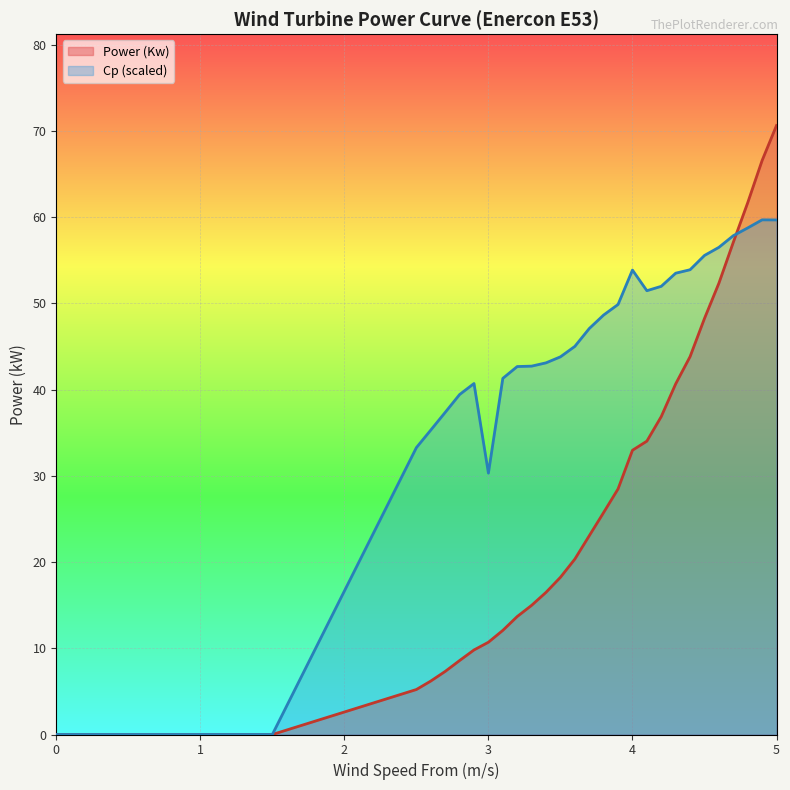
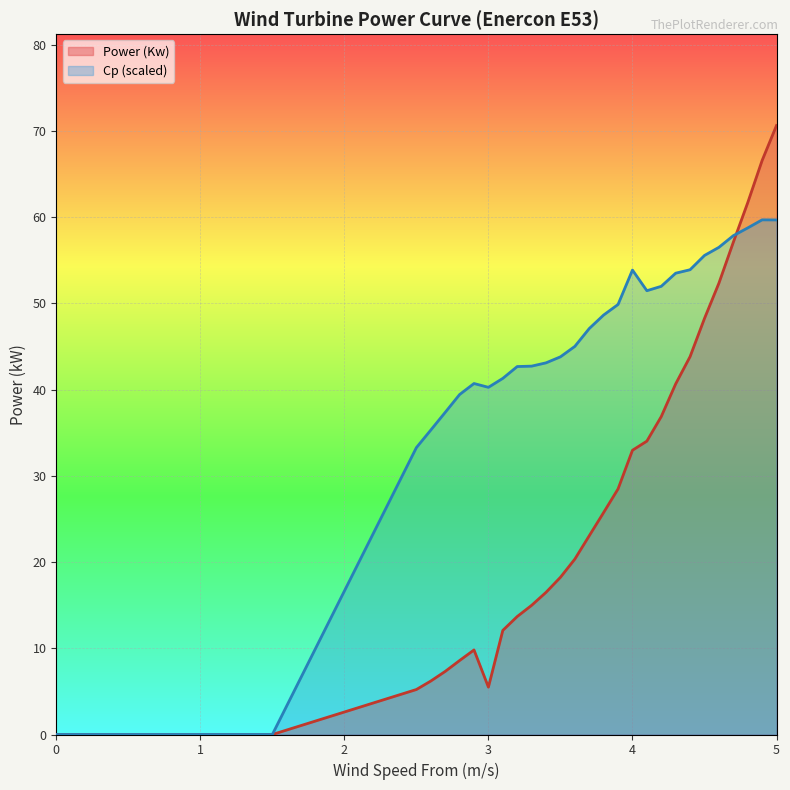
Power (Kw), 3: 11 -> 5
Cp (scaled), 3: 30 -> 40
